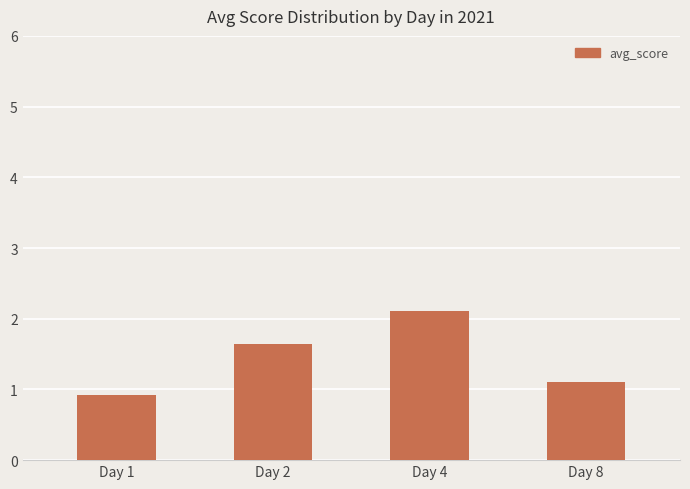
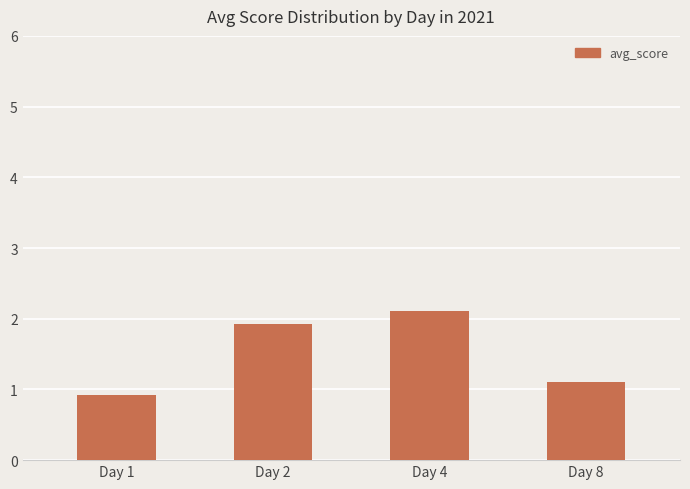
Day 2: 1.6 -> 1.9
